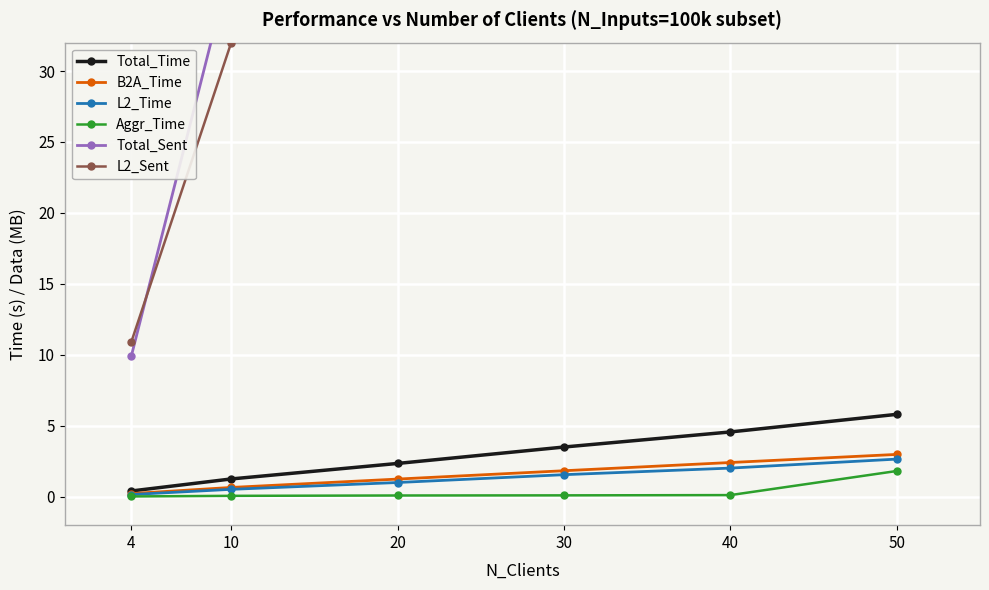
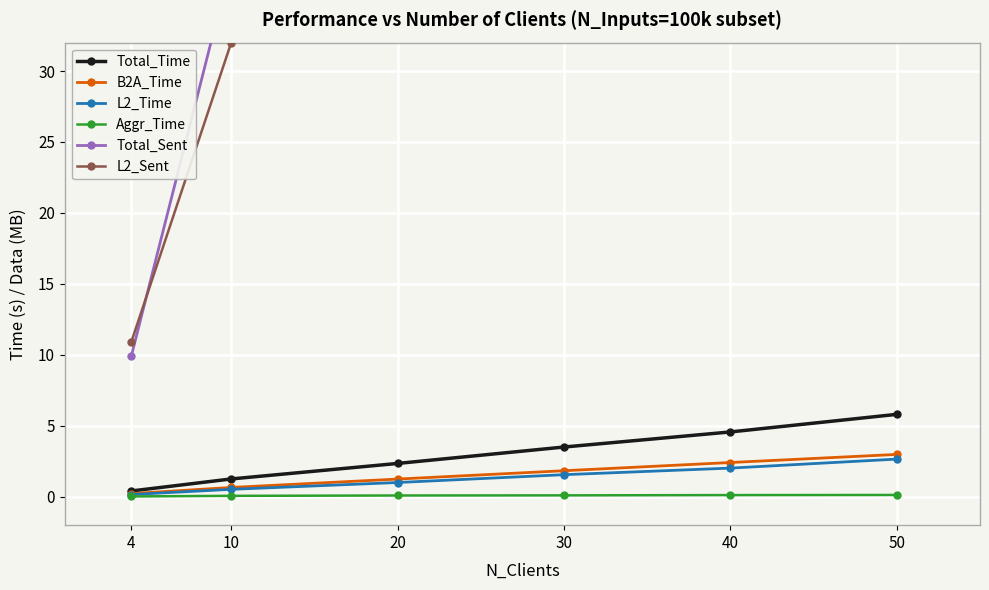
Aggr_Time, 50: 1.8 -> 0.1
